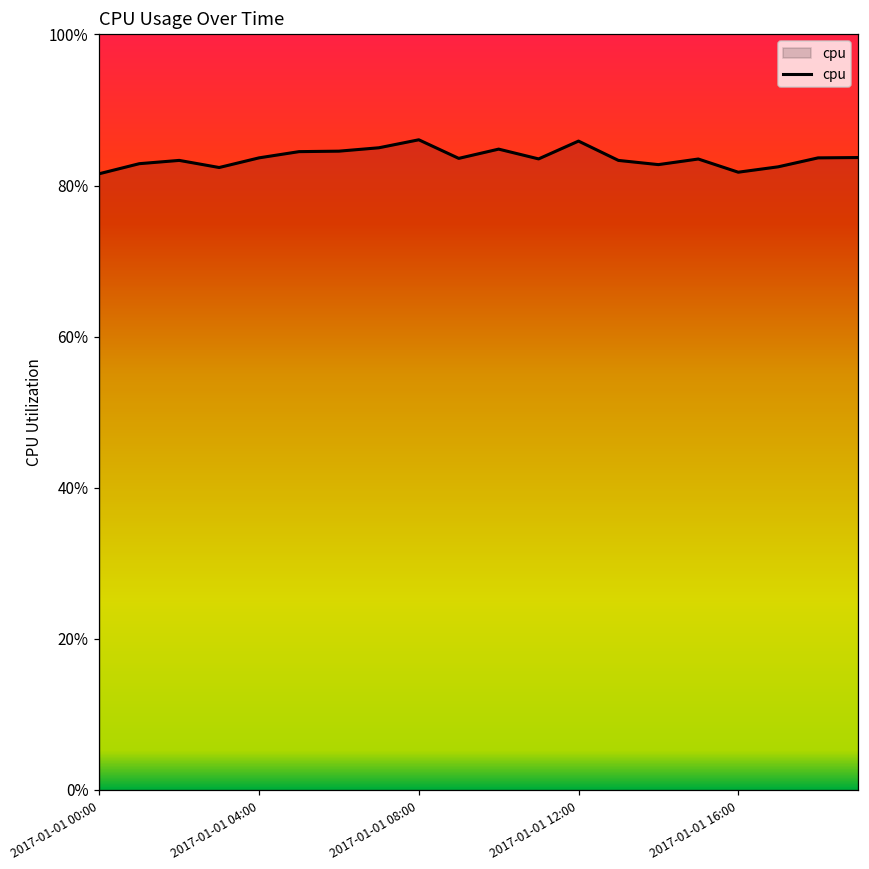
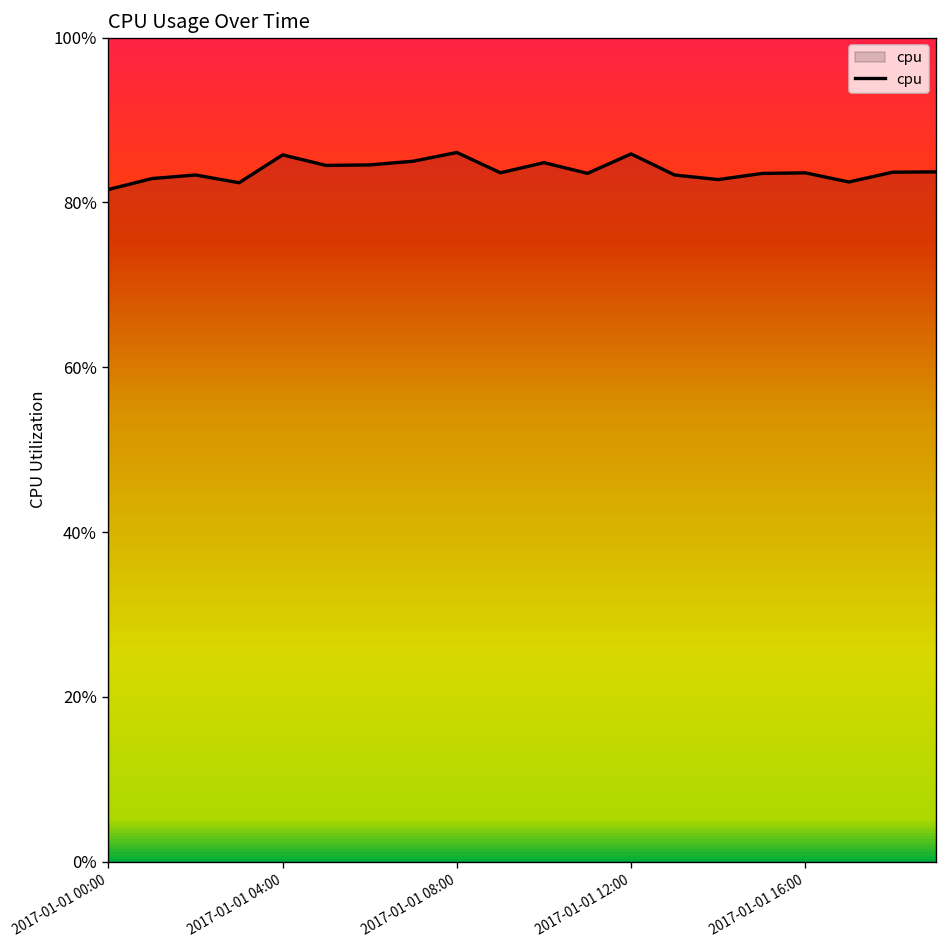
2017-01-01 04:00: 84% -> 86%
2017-01-01 16:00: 82% -> 84%
